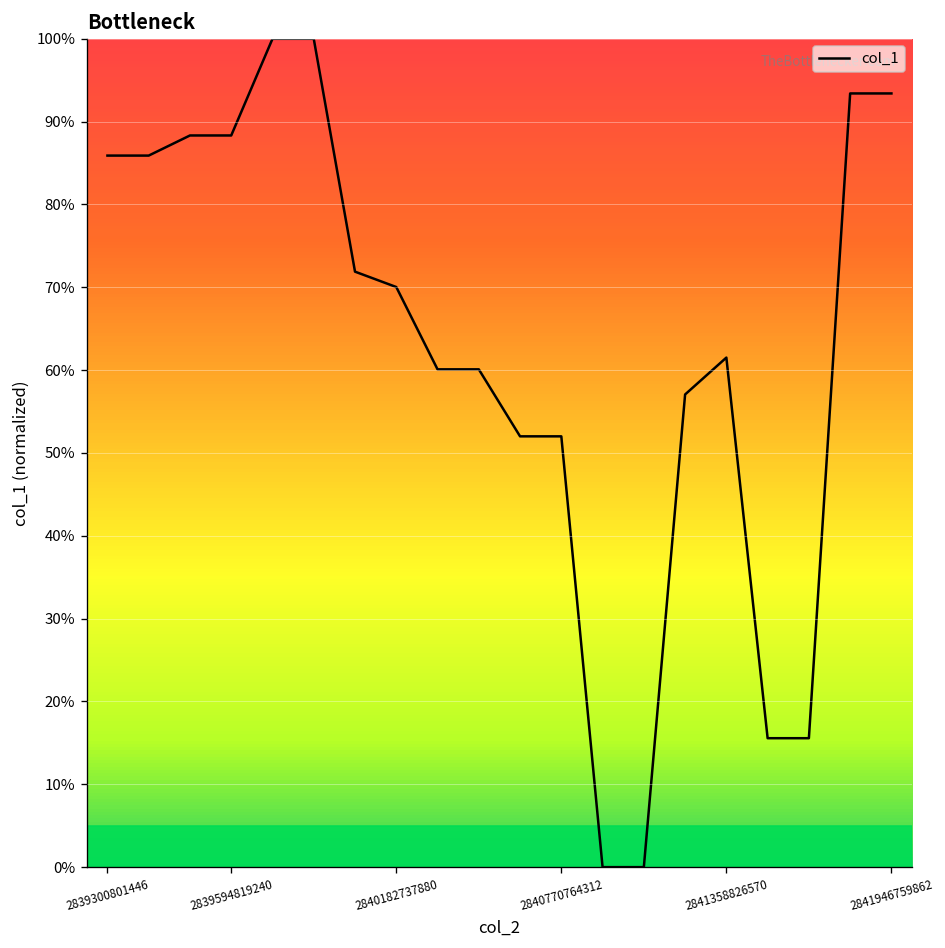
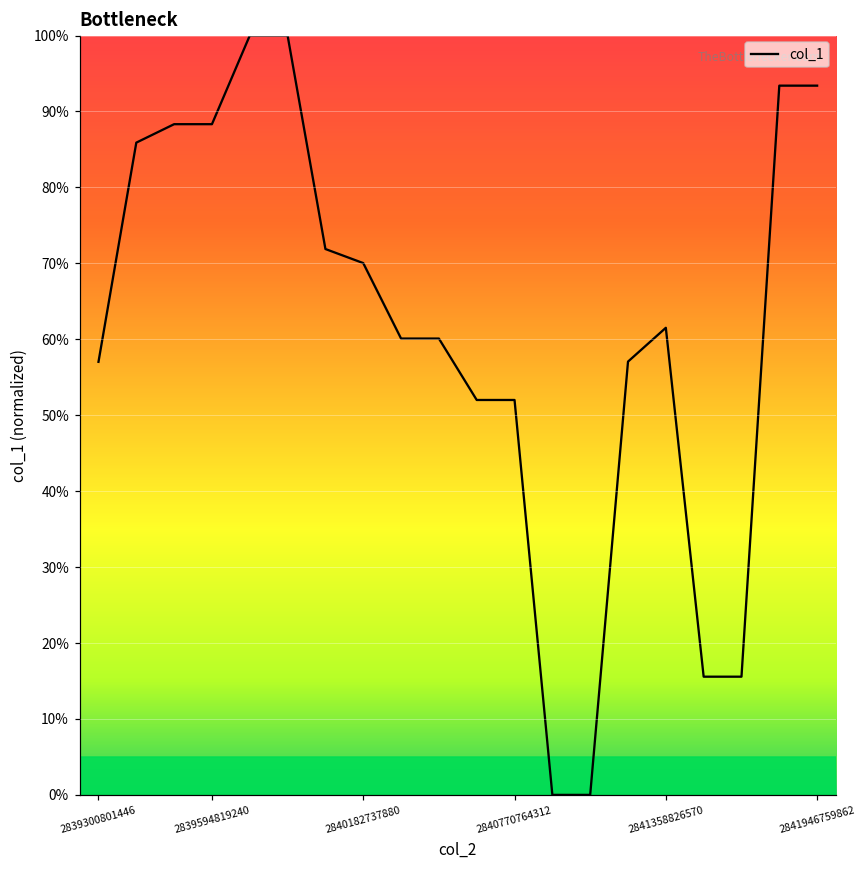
2839300801446: 86% -> 57%
